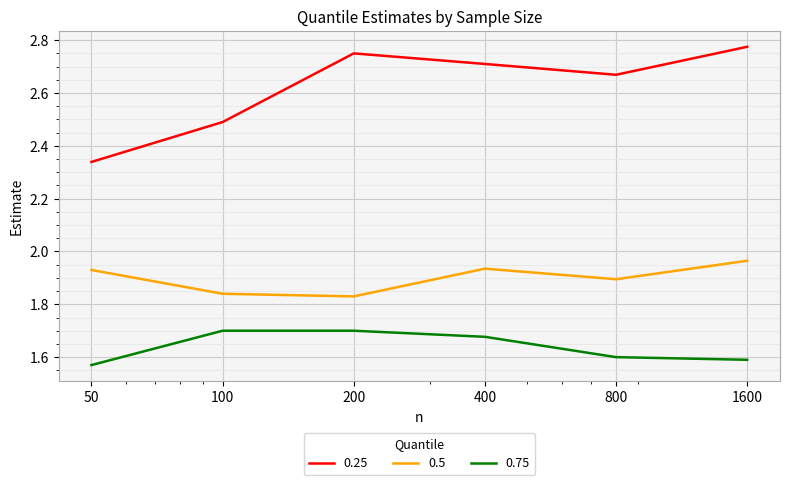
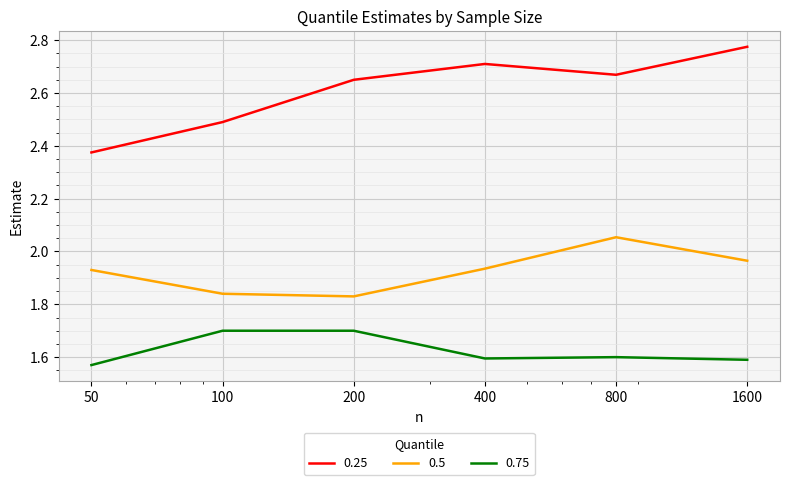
0.25, 50: 2.34 -> 2.38
0.25, 200: 2.75 -> 2.65
0.75, 400: 1.68 -> 1.60
0.5, 800: 1.90 -> 2.05
